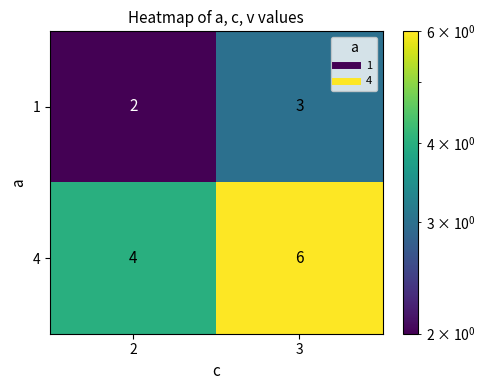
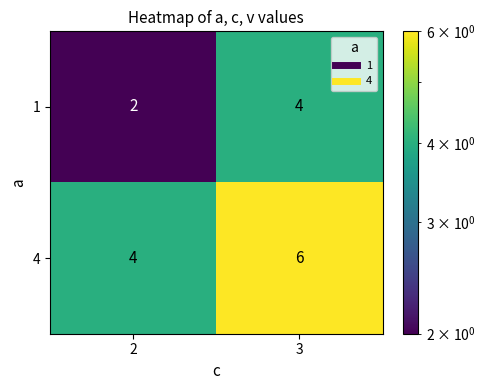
1, 3: 3 -> 4
